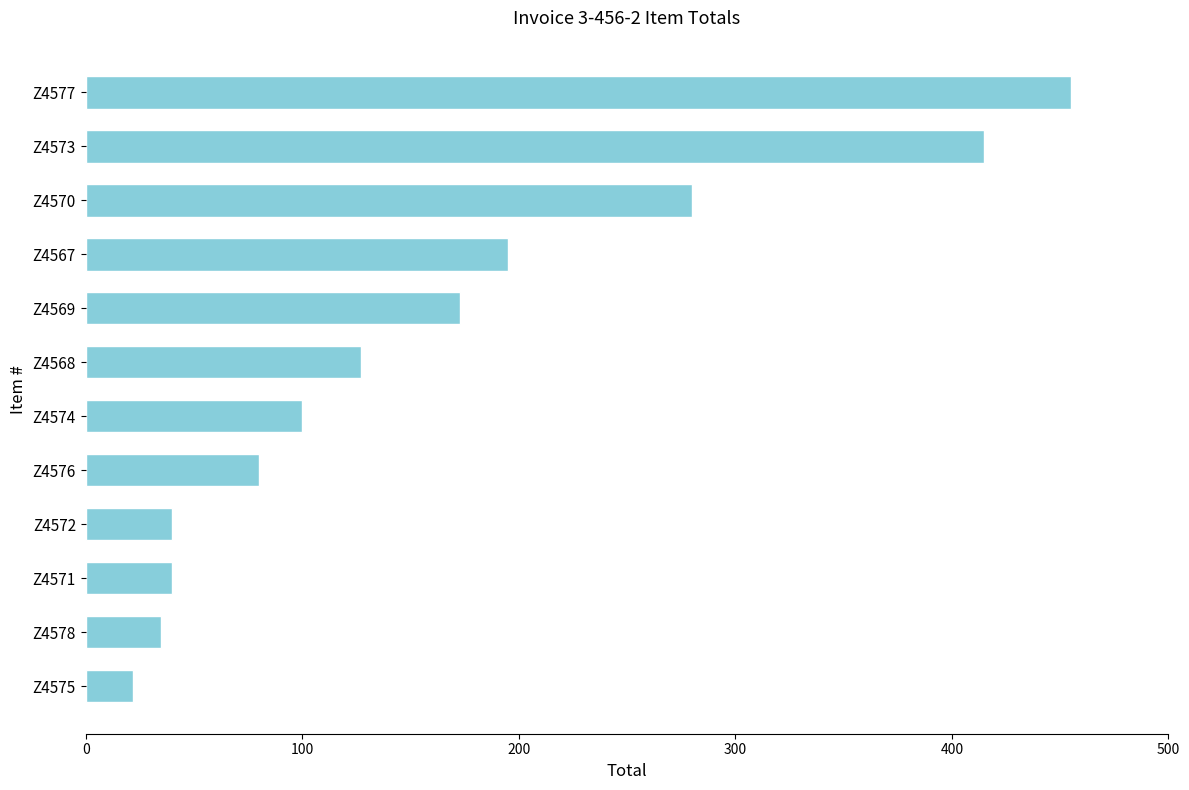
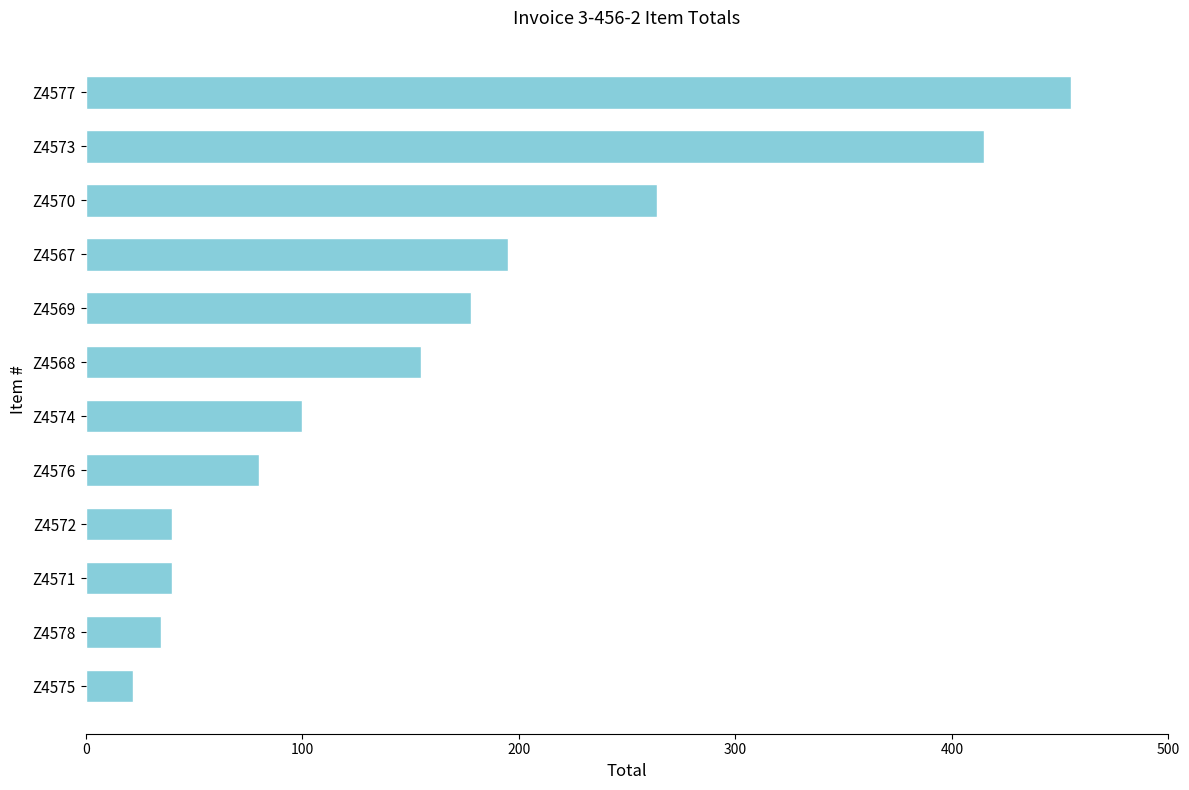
Z4570: 280 -> 264
Z4569: 173 -> 178
Z4568: 127 -> 155
